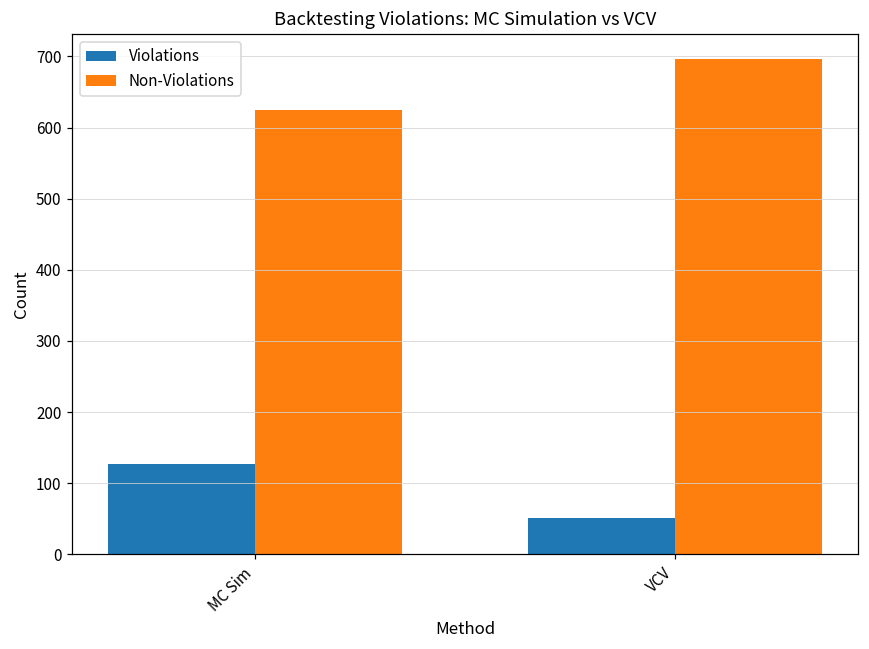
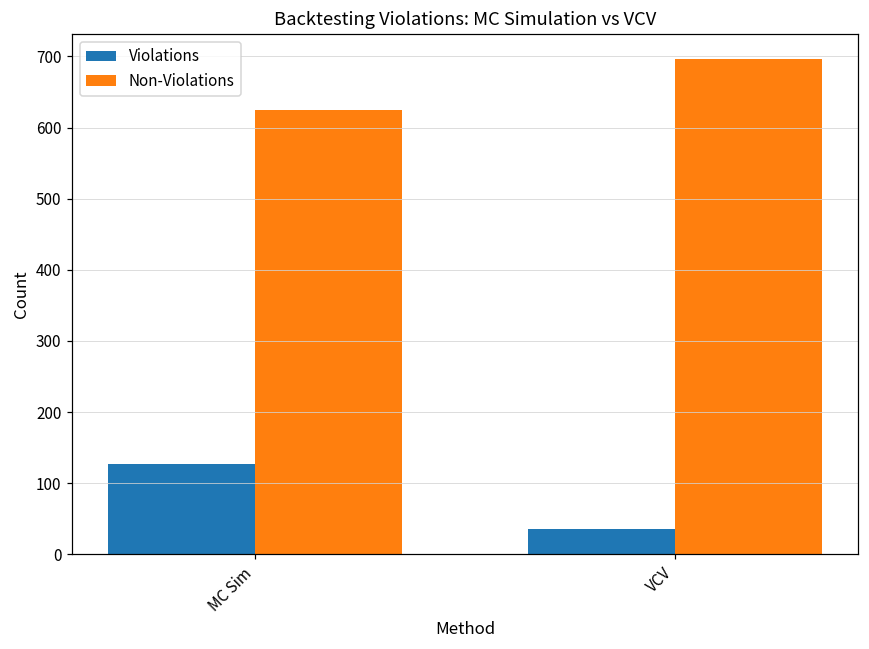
Violations, VCV: 50 -> 40
